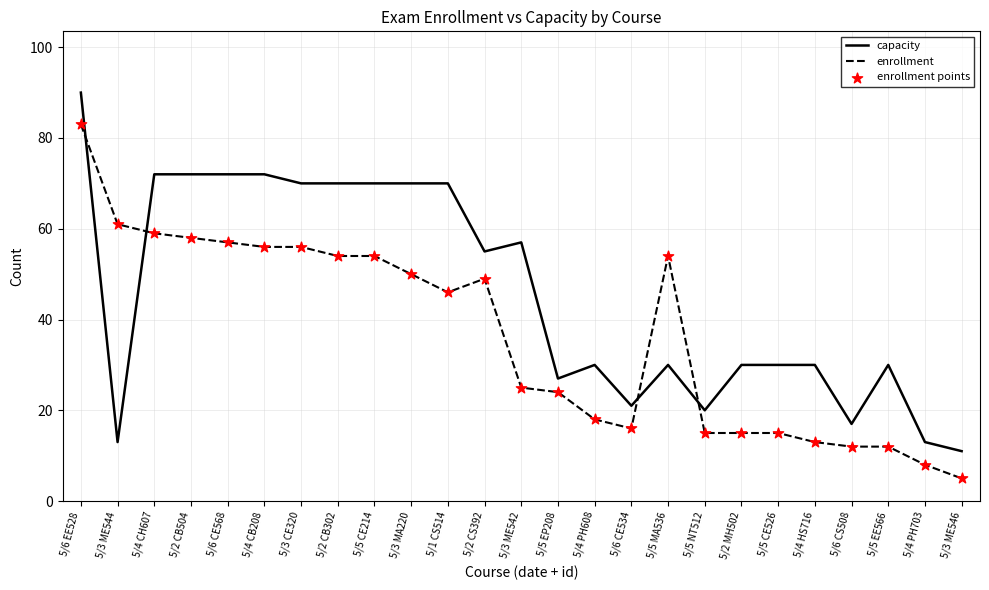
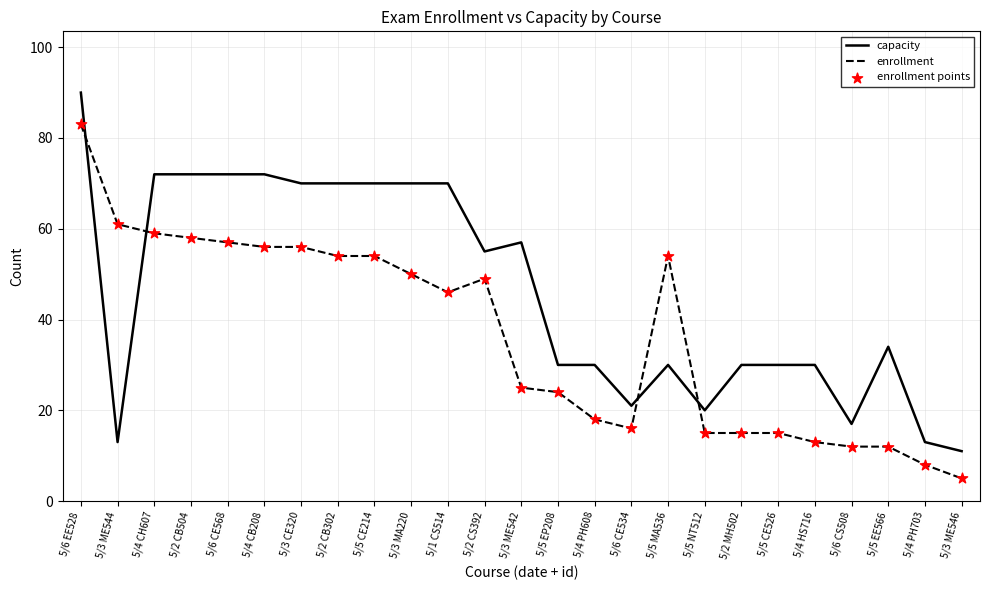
capacity, 5/5 EP208: 27 -> 30
capacity, 5/5 EE566: 30 -> 34
